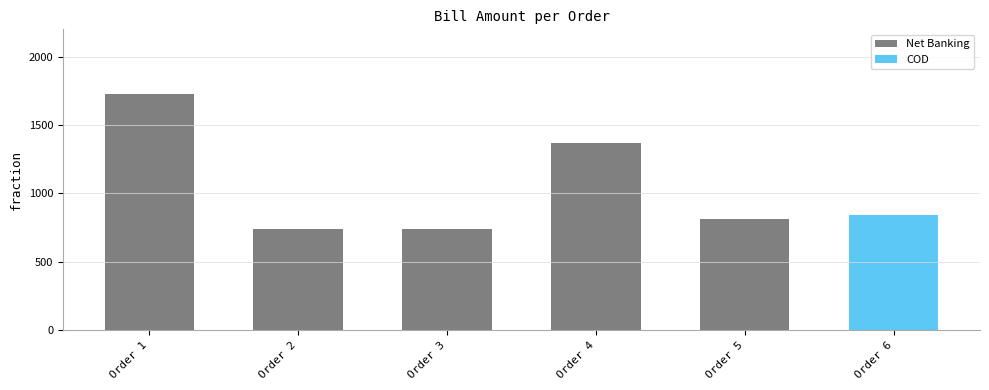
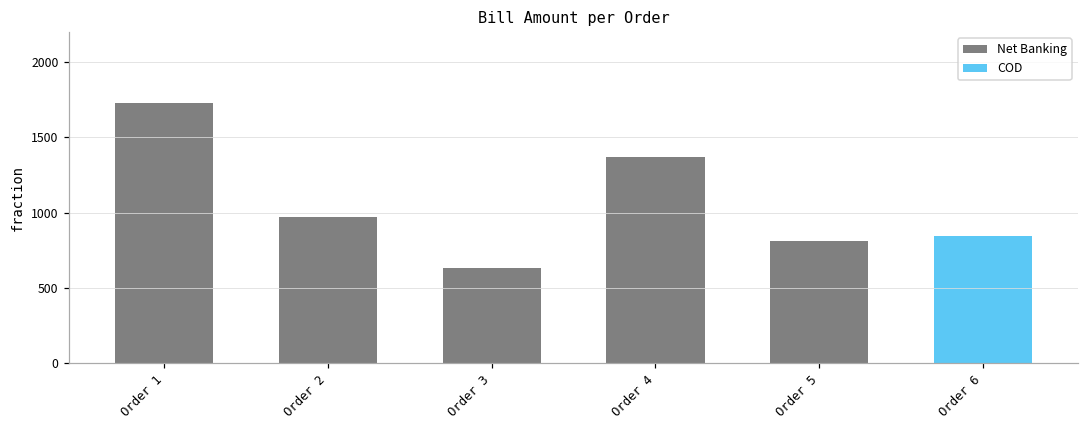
Order 2: 740 -> 970
Order 3: 740 -> 630
